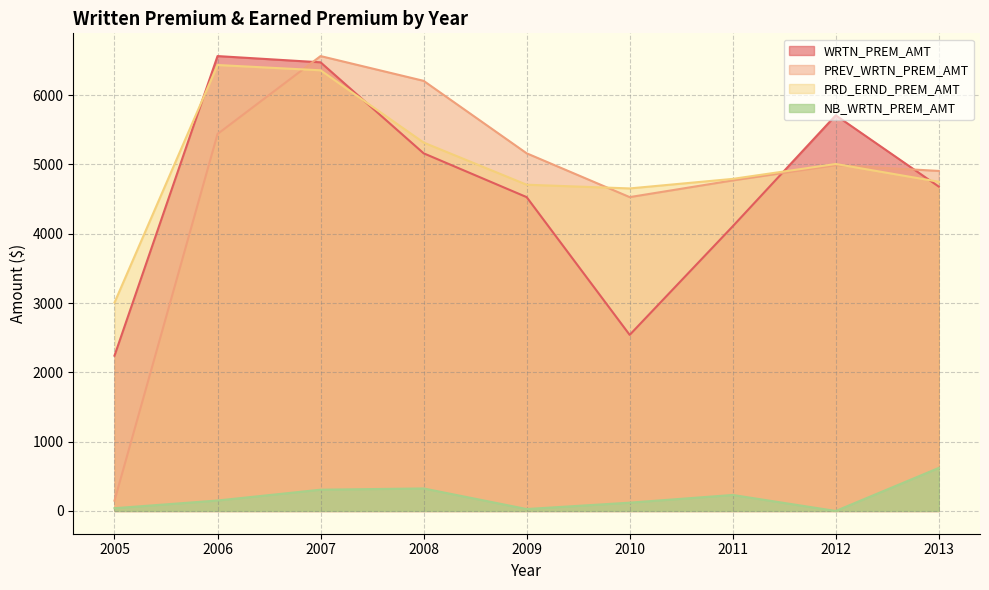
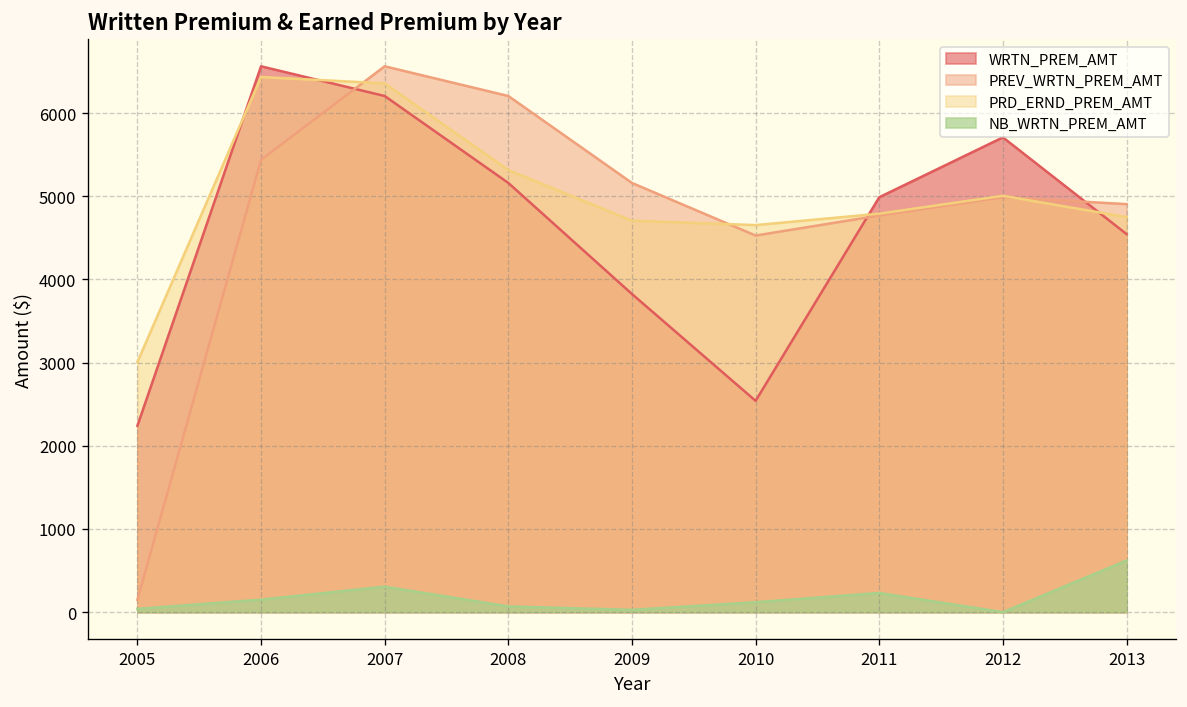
WRTN_PREM_AMT, 2007: 6500 -> 6200
NB_WRTN_PREM_AMT, 2008: 300 -> 100
WRTN_PREM_AMT, 2009: 4500 -> 3800
WRTN_PREM_AMT, 2011: 4100 -> 5000
WRTN_PREM_AMT, 2013: 4700 -> 4500
